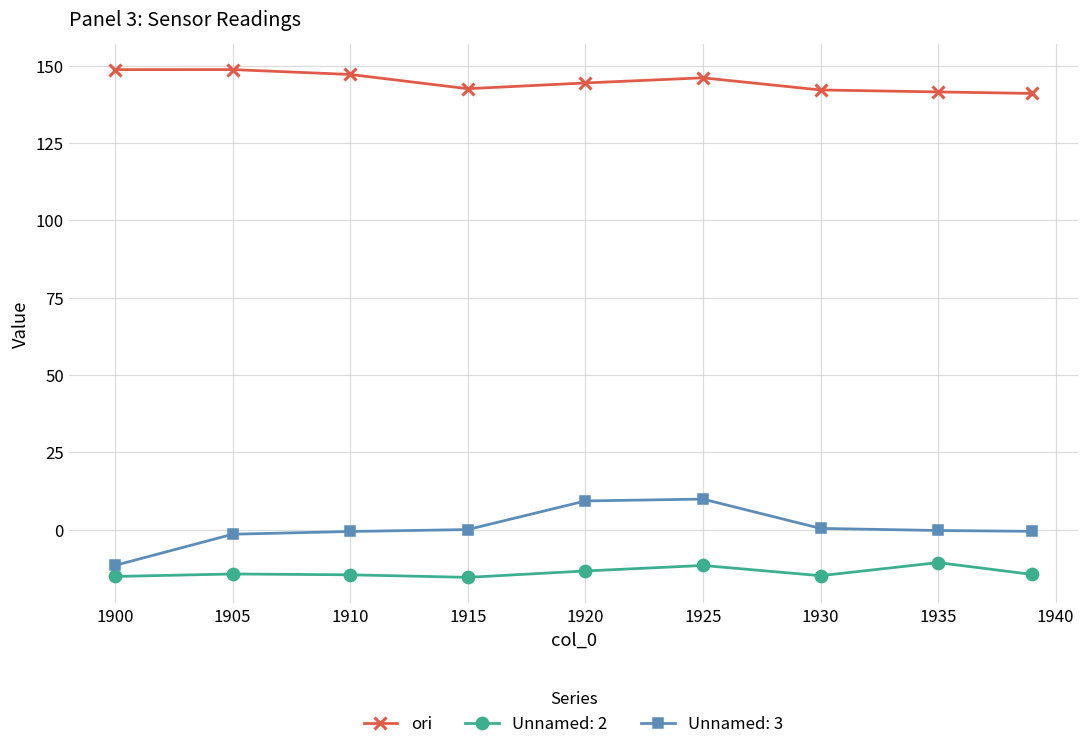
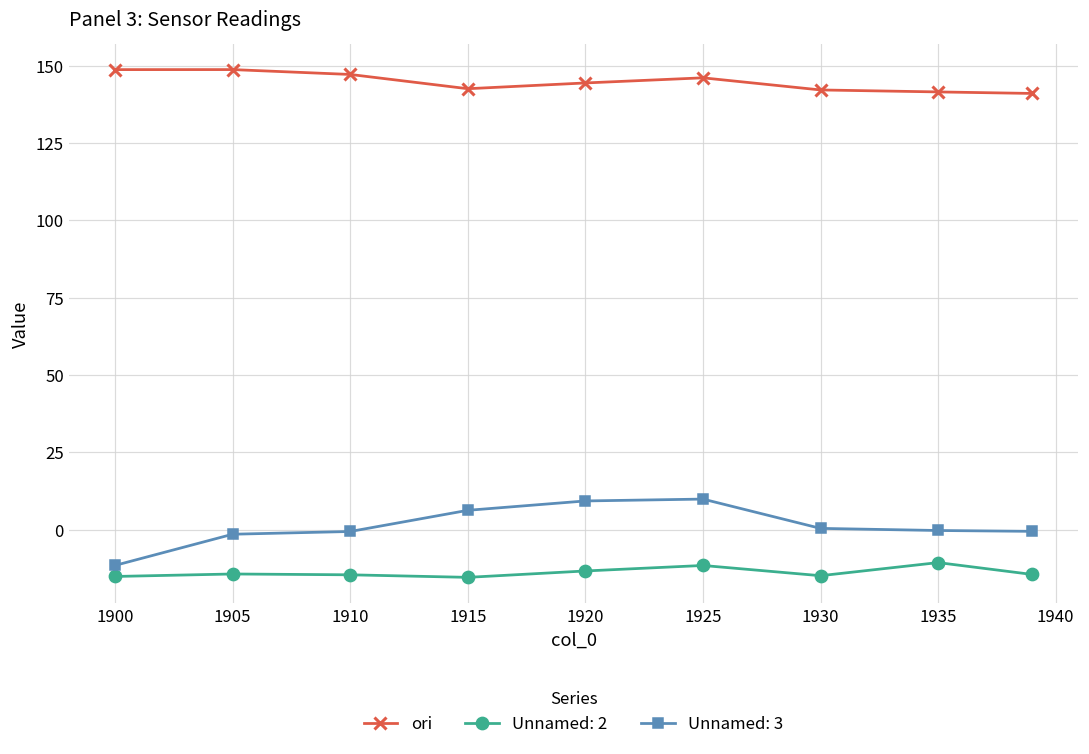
Unnamed: 3, 1915: 0 -> 6
